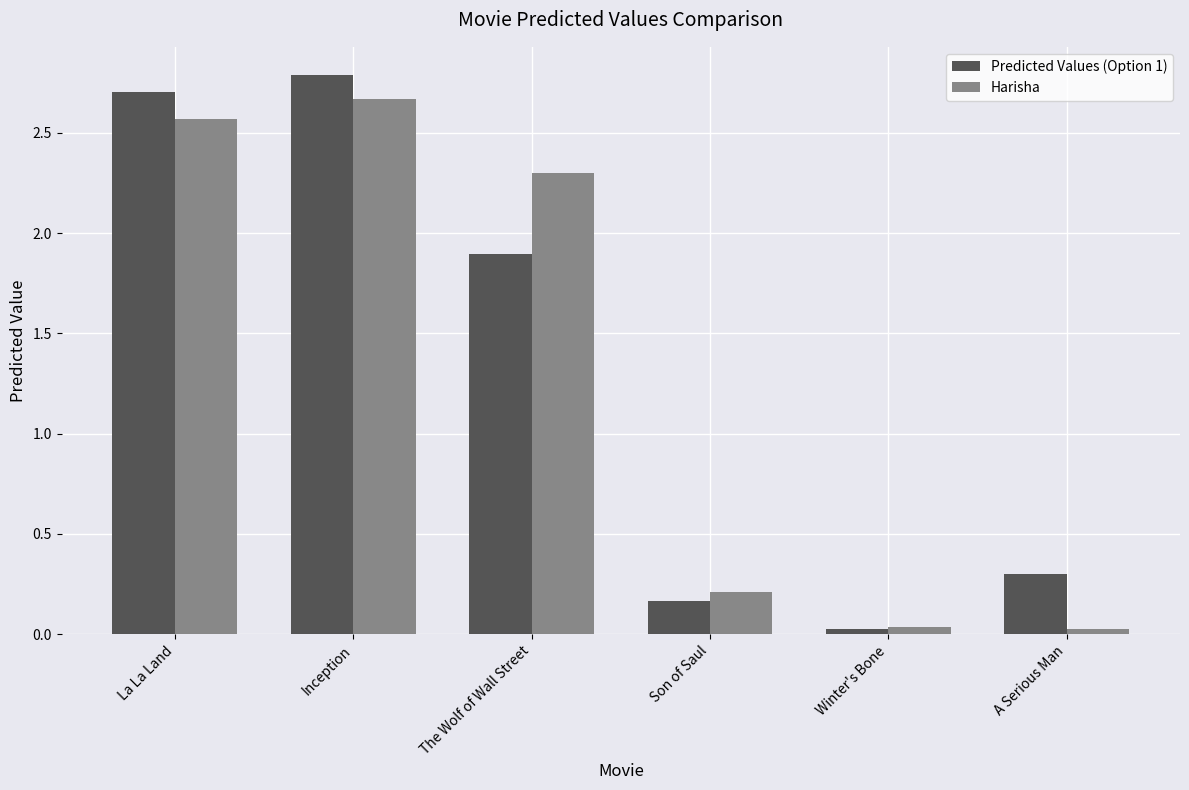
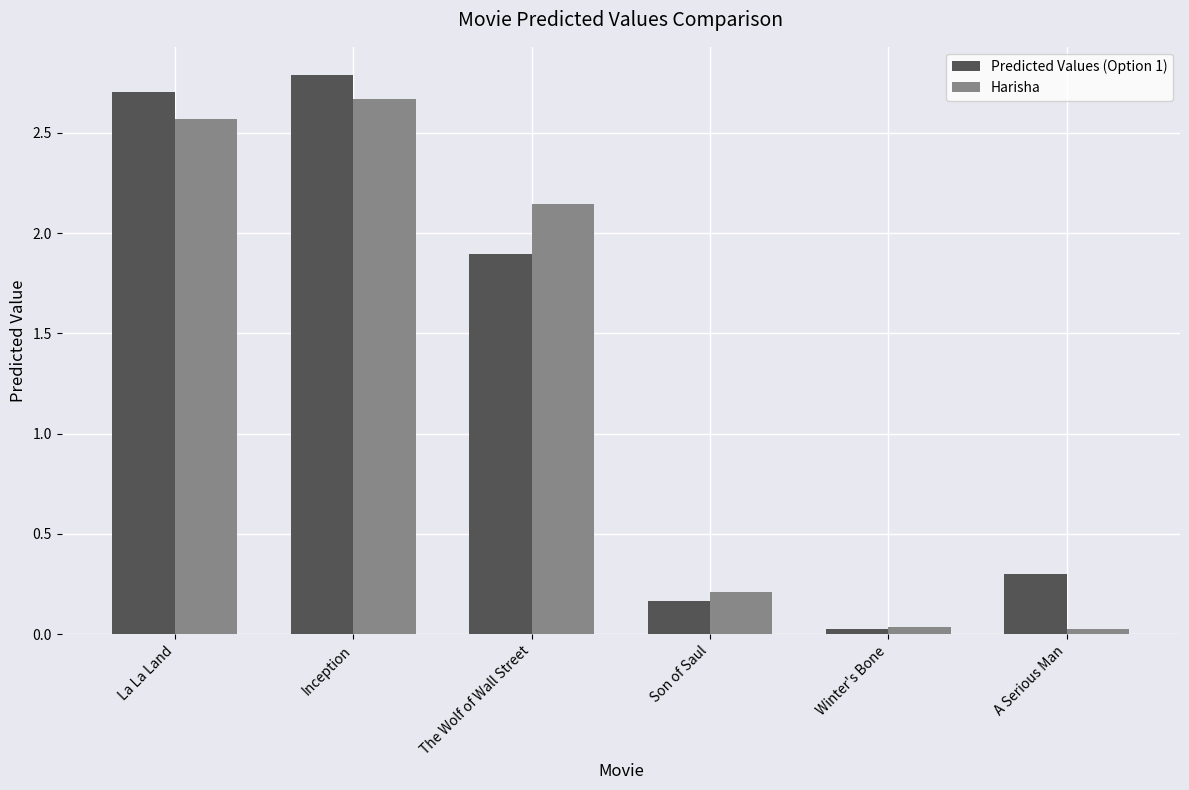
Harisha, The Wolf of Wall Street: 2.30 -> 2.15
